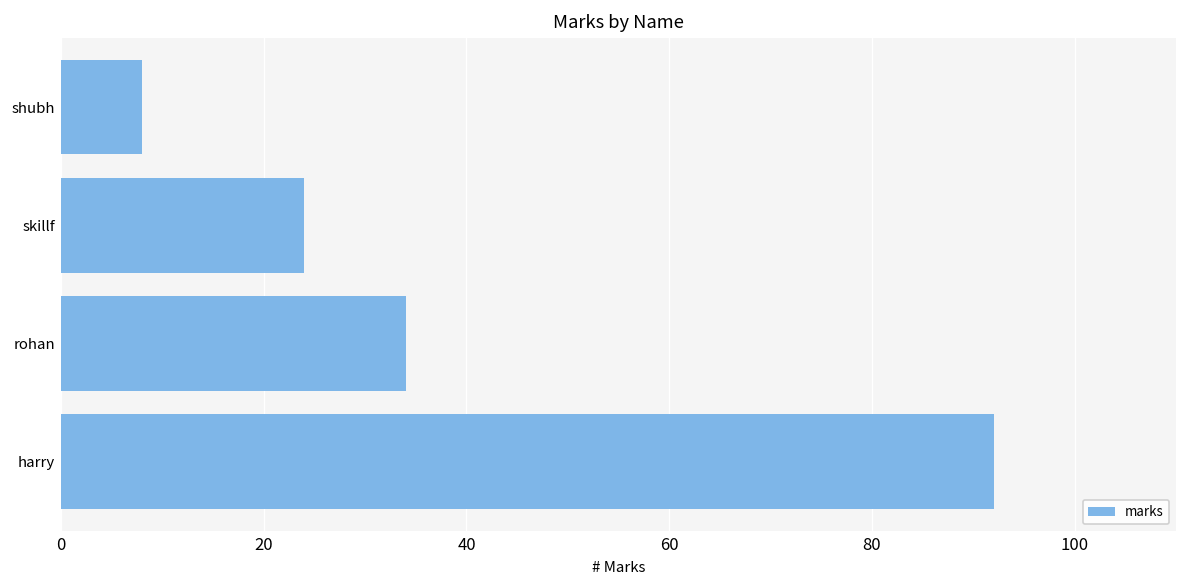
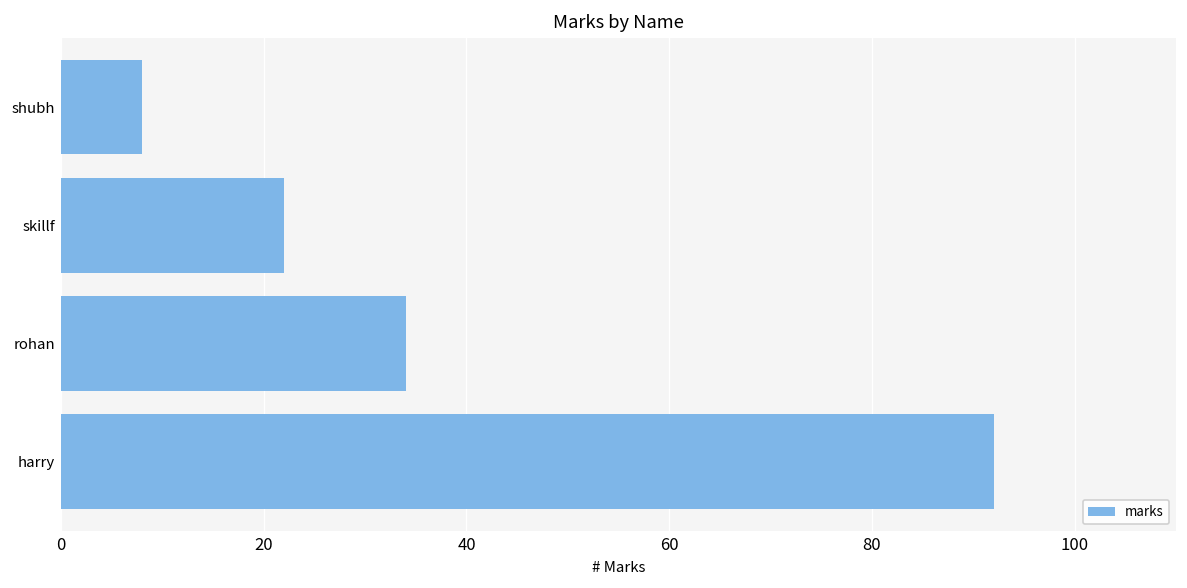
skillf: 24 -> 22
